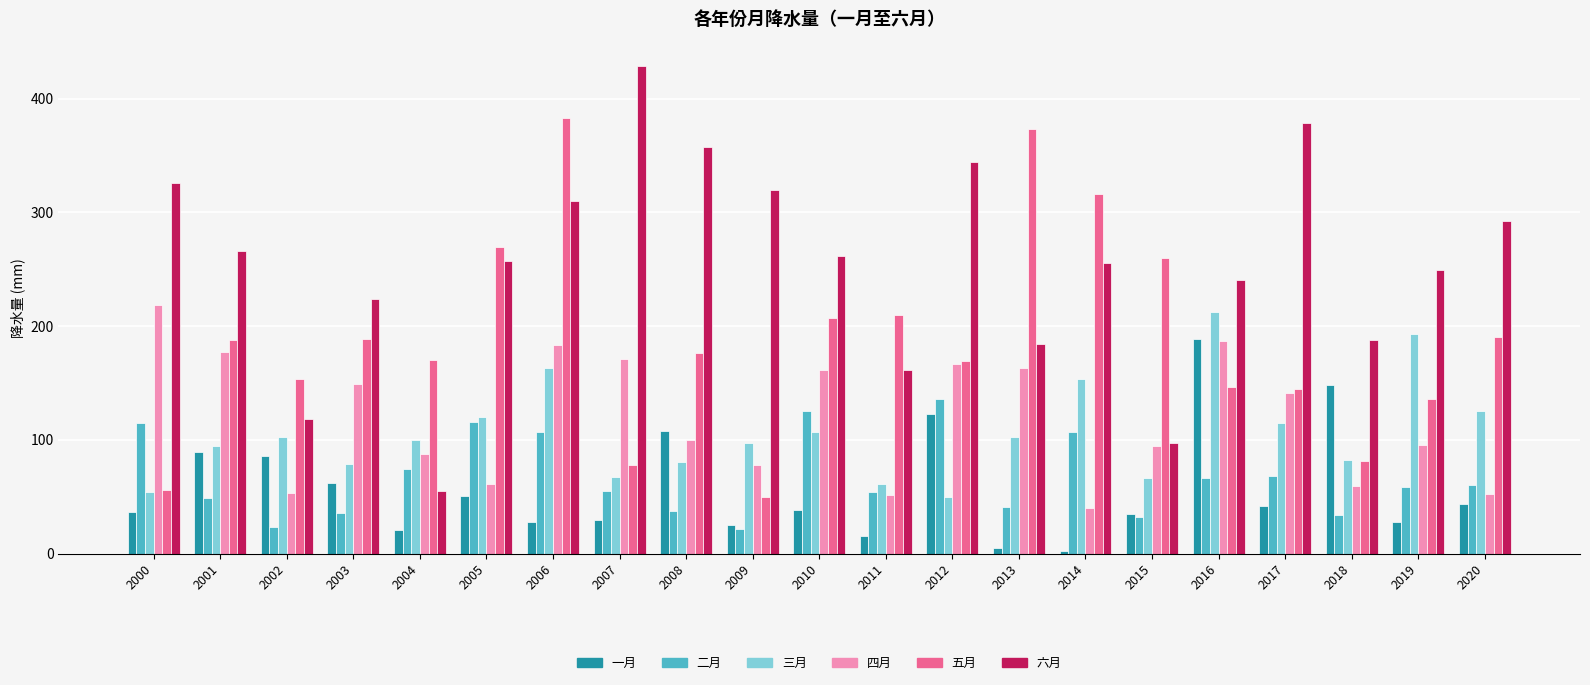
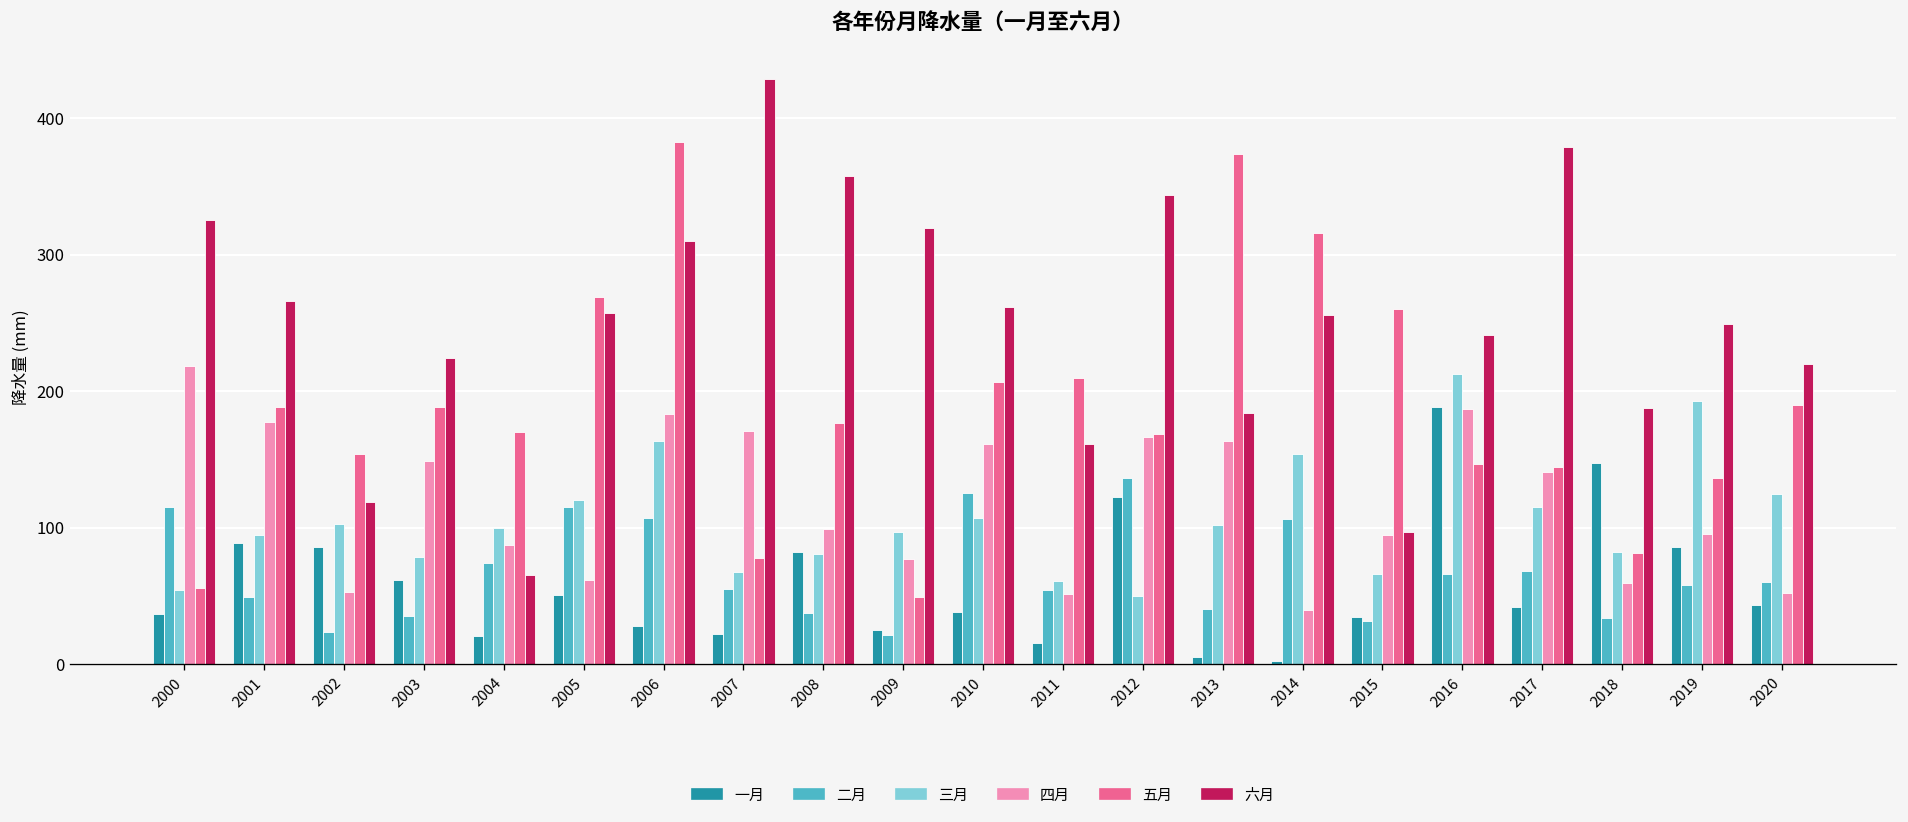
六月, 2004: 55 -> 65
一月, 2007: 30 -> 22
一月, 2008: 108 -> 82
一月, 2019: 28 -> 86
六月, 2020: 292 -> 220
